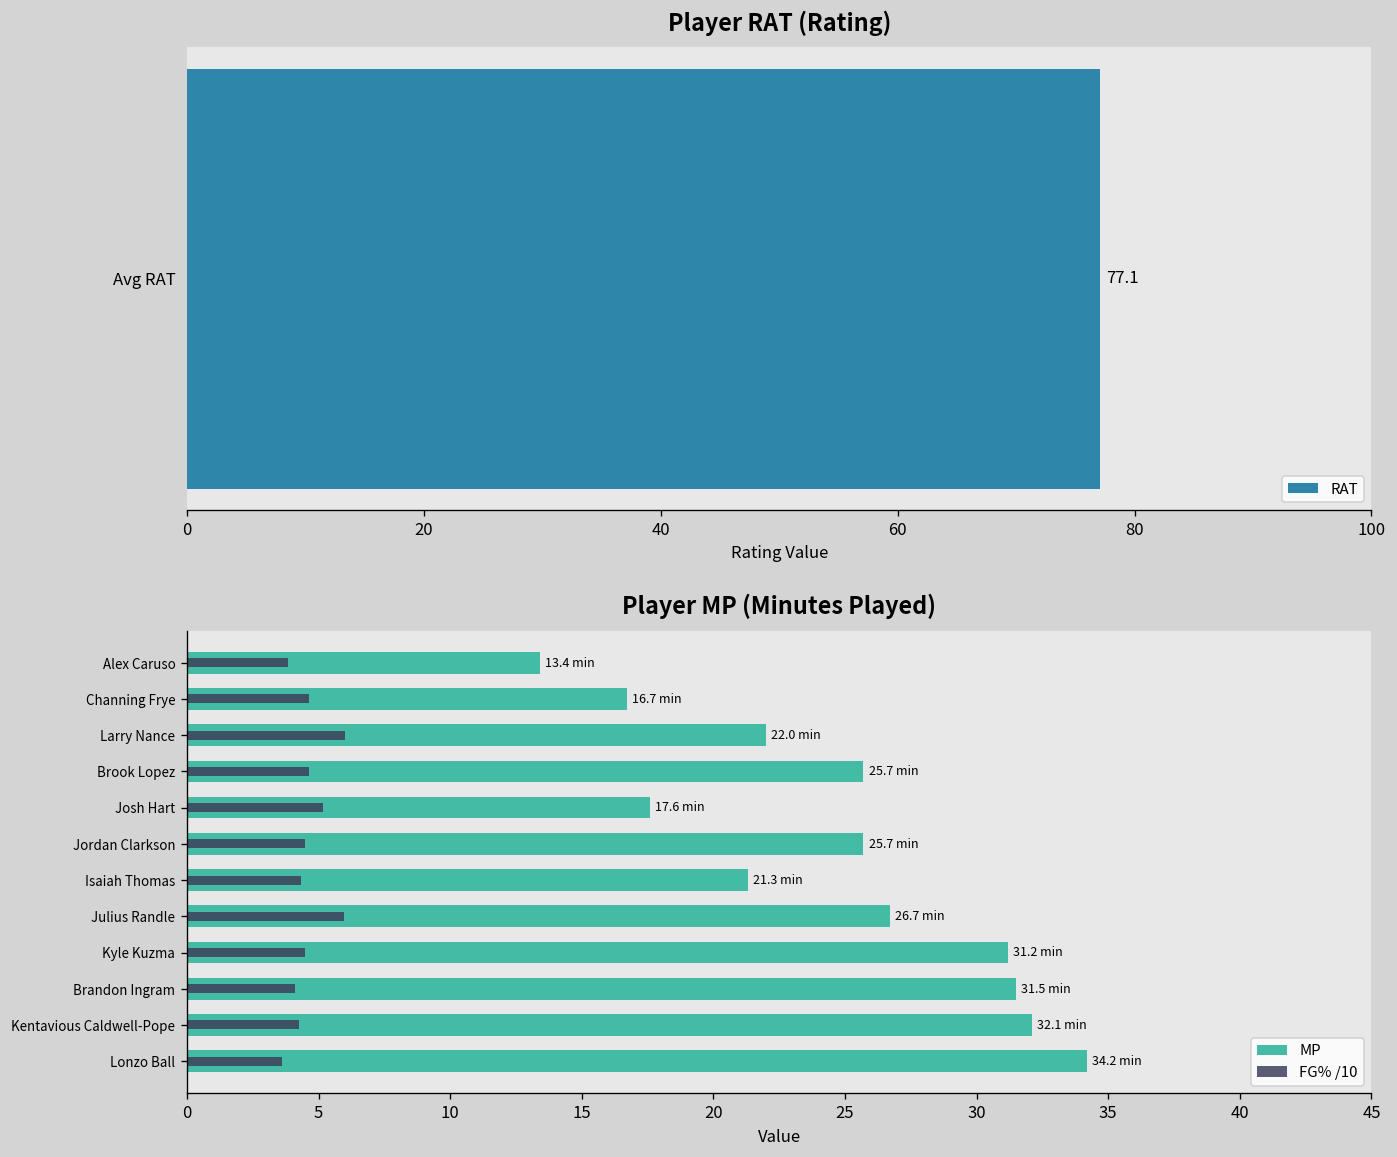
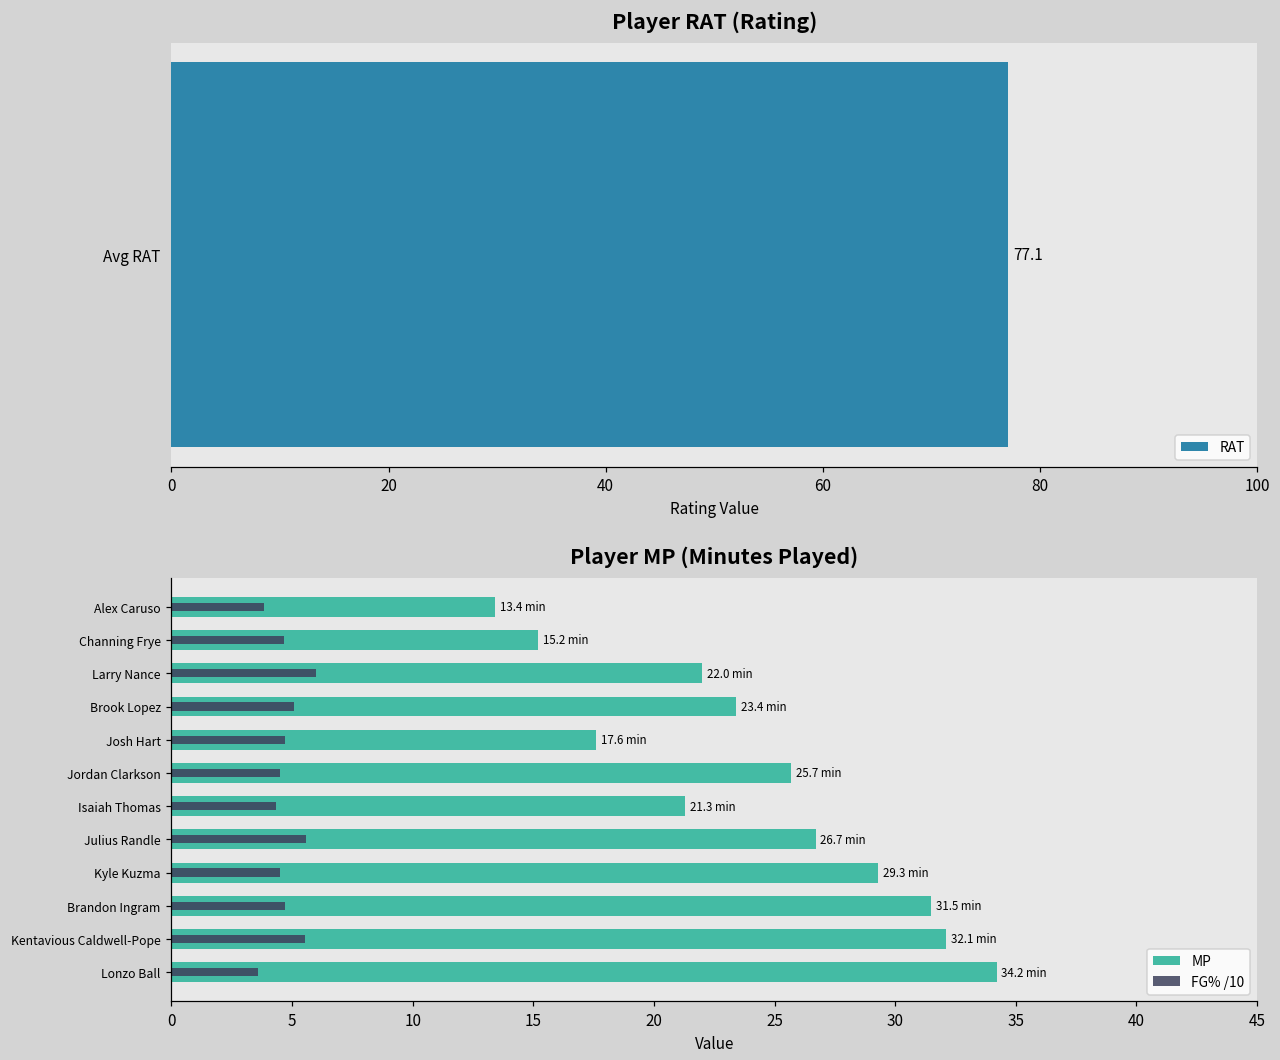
Player MP (Minutes Played), MP, Channing Frye: 16.7 -> 15.2
Player MP (Minutes Played), MP, Brook Lopez: 25.7 -> 23.4
Player MP (Minutes Played), FG% /10, Brook Lopez: 4.7 -> 5.1
Player MP (Minutes Played), FG% /10, Josh Hart: 5.2 -> 4.7
Player MP (Minutes Played), FG% /10, Julius Randle: 6.0 -> 5.6
Player MP (Minutes Played), MP, Kyle Kuzma: 31.2 -> 29.3
Player MP (Minutes Played), FG% /10, Brandon Ingram: 4.1 -> 4.7
Player MP (Minutes Played), FG% /10, Kentavious Caldwell-Pope: 4.3 -> 5.5
